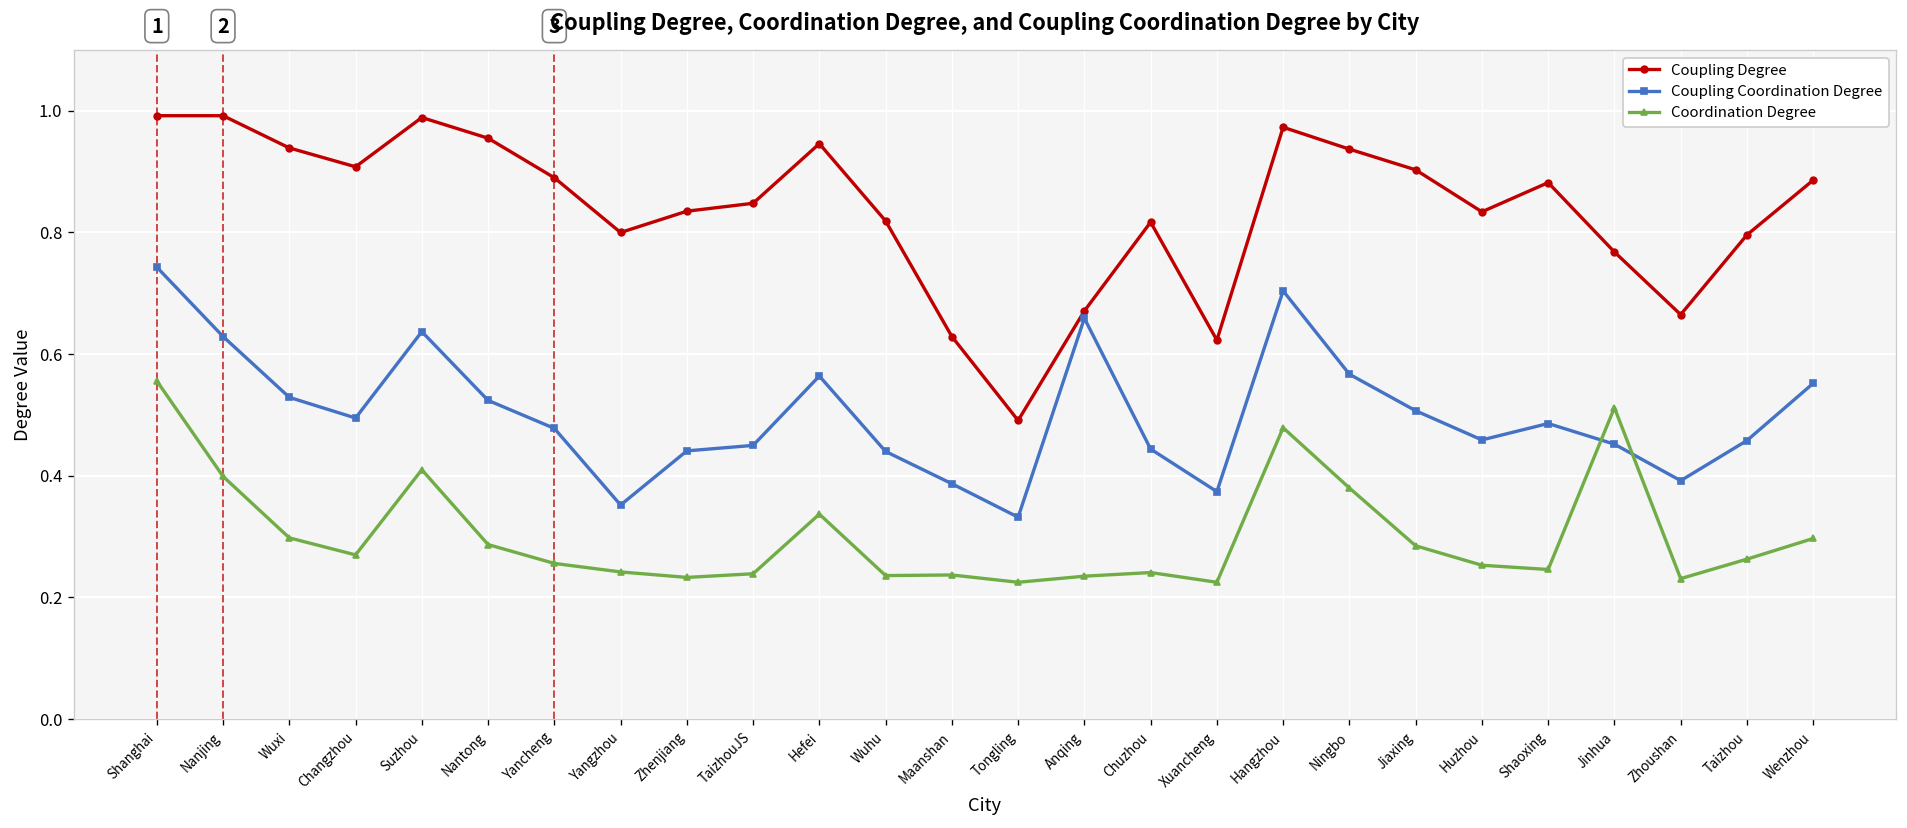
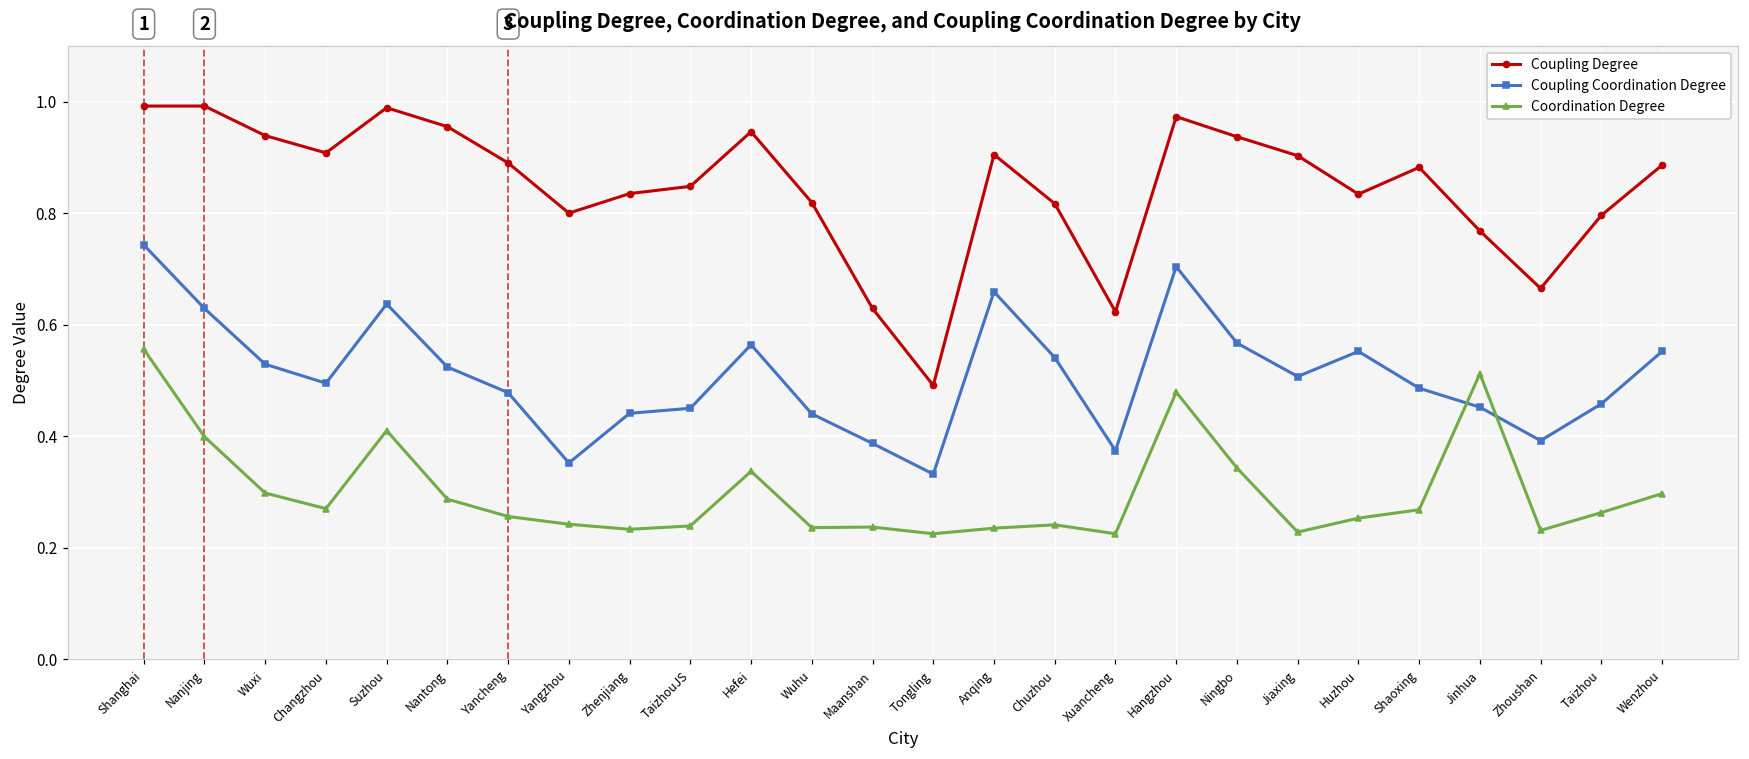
Coupling Degree, Anqing: 0.67 -> 0.91
Coupling Coordination Degree, Chuzhou: 0.44 -> 0.54
Coordination Degree, Ningbo: 0.38 -> 0.34
Coordination Degree, Jiaxing: 0.29 -> 0.23
Coupling Coordination Degree, Huzhou: 0.46 -> 0.55
Coordination Degree, Shaoxing: 0.25 -> 0.27
